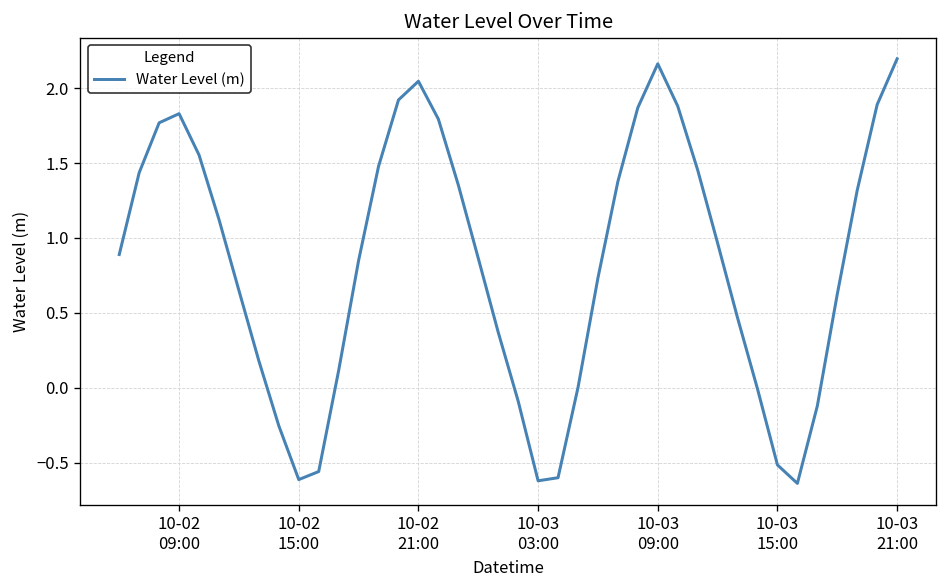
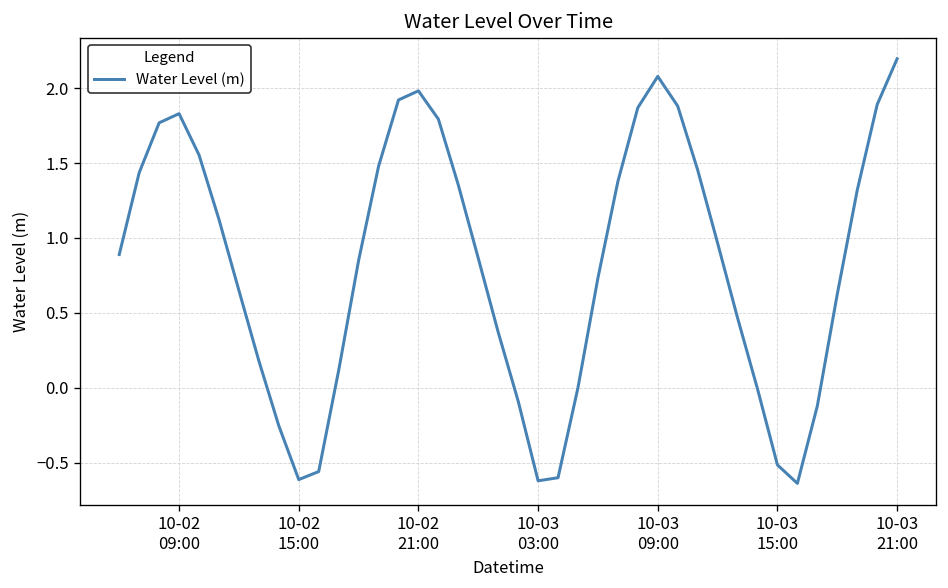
10-02 21:00: 2.05 -> 1.98
10-03 09:00: 2.16 -> 2.08
